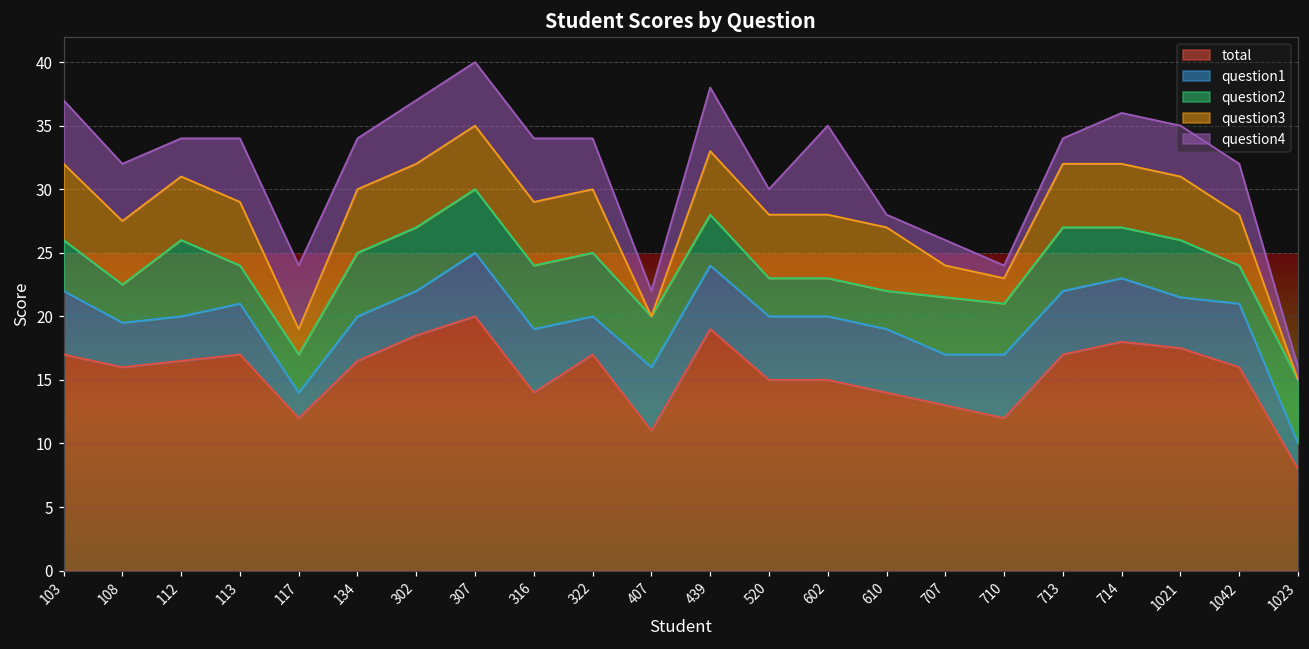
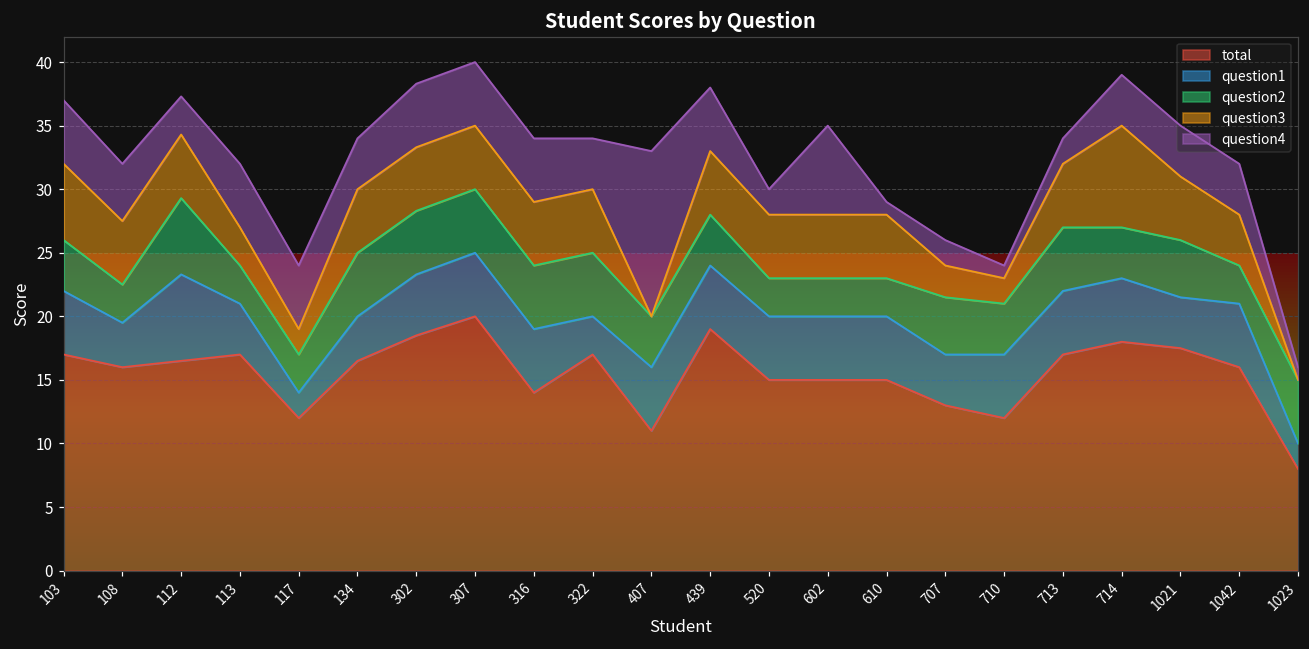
question1, 112: 3.5 -> 6.8
question3, 113: 5 -> 3
question1, 302: 3.5 -> 4.8
question4, 407: 2 -> 13
total, 610: 14 -> 15
question3, 714: 5 -> 8
